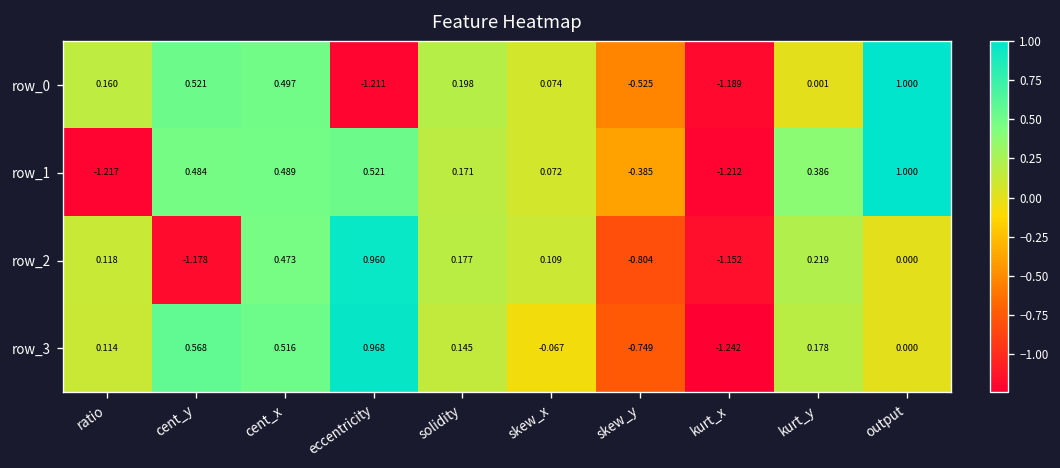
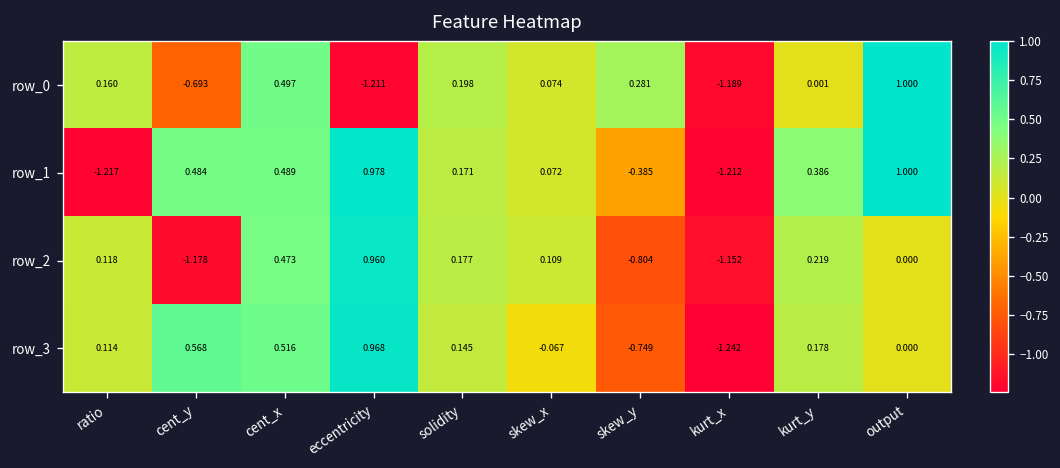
row_0, cent_y: 0.521 -> -0.693
row_0, skew_y: -0.525 -> 0.281
row_1, eccentricity: 0.521 -> 0.978
